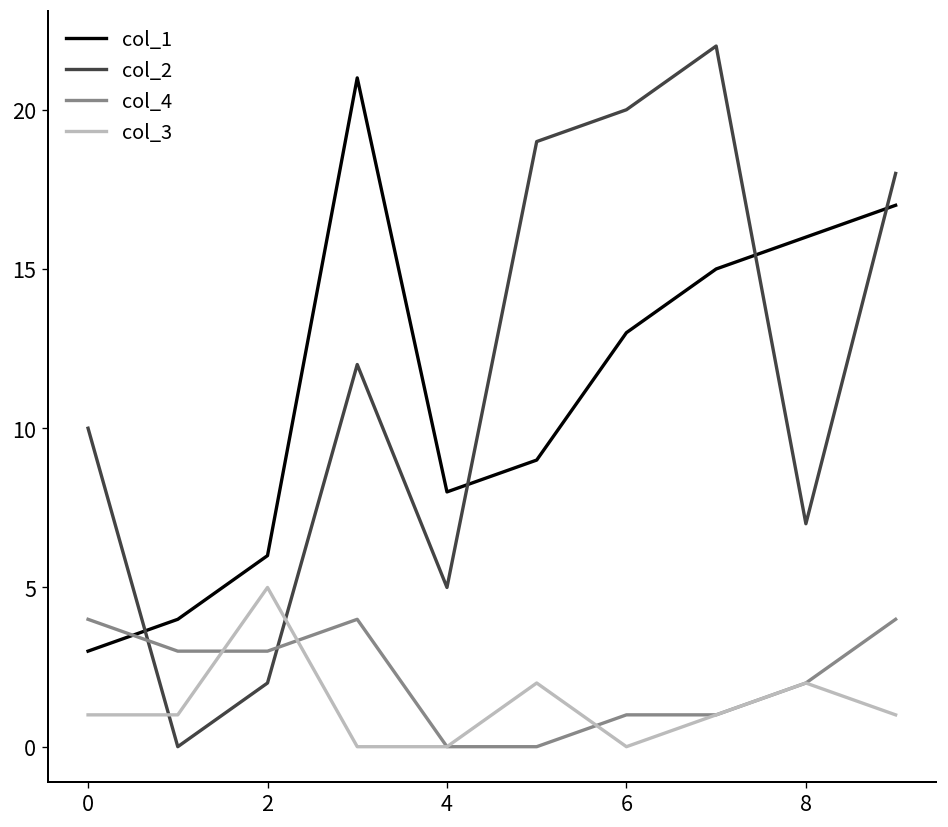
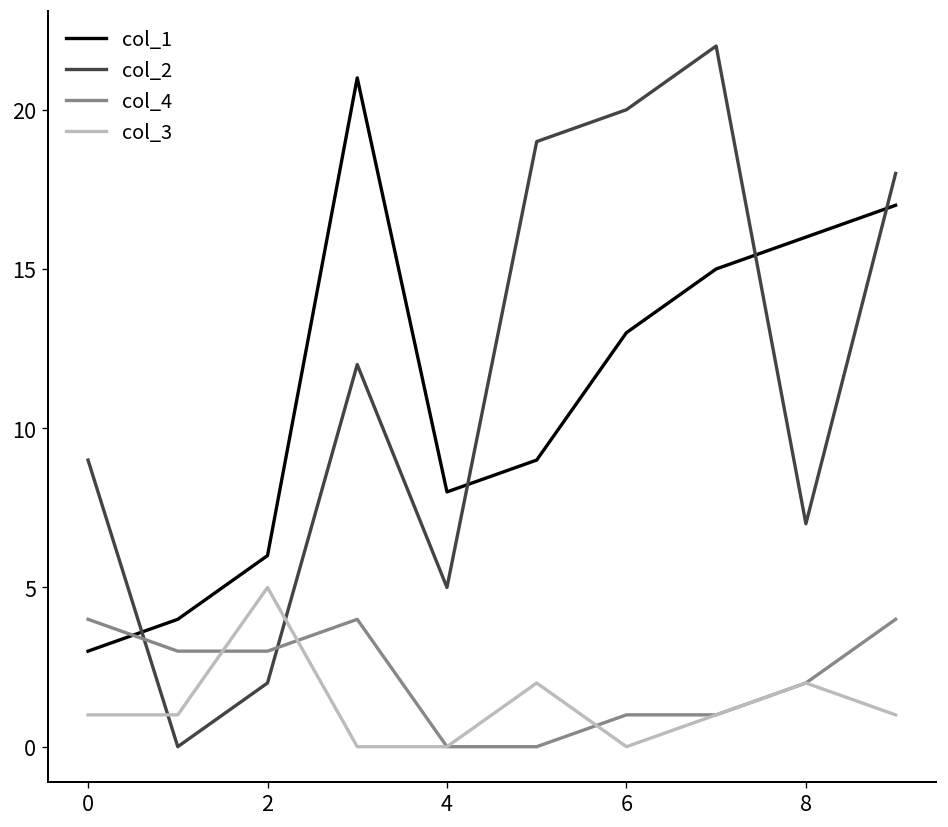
col_2, 0: 10 -> 9
